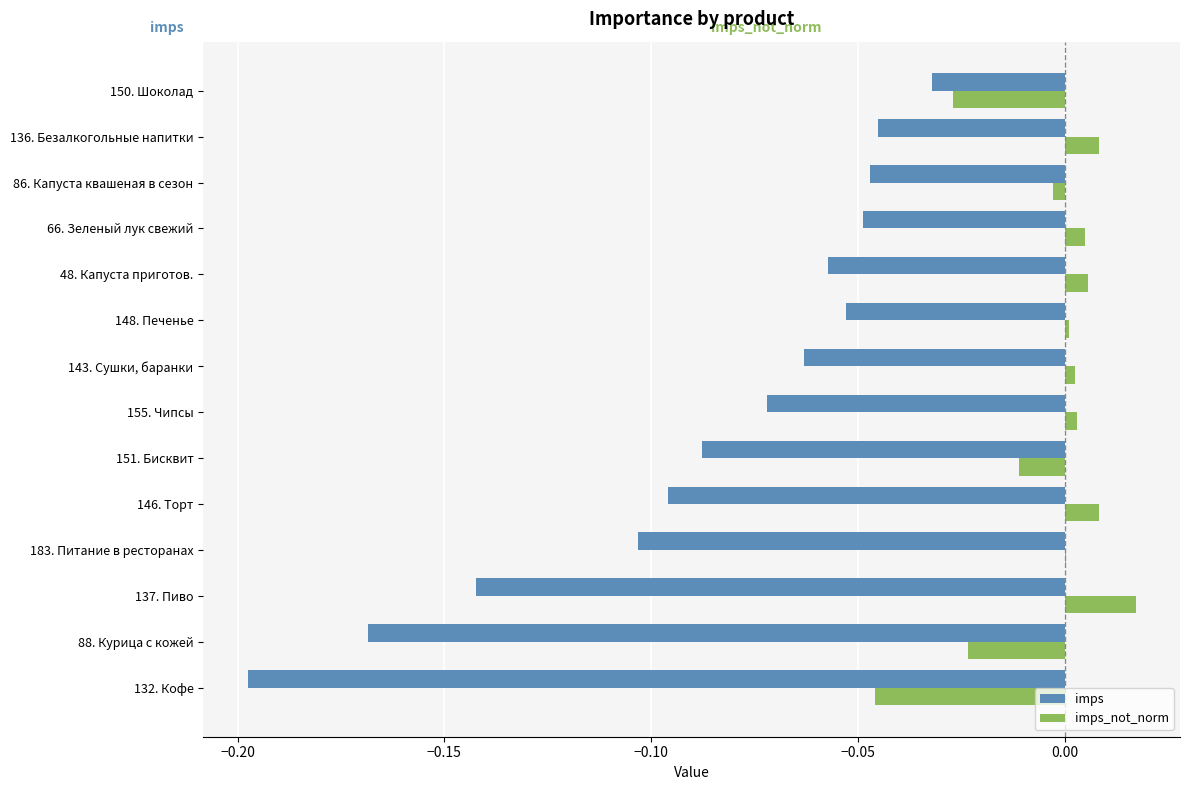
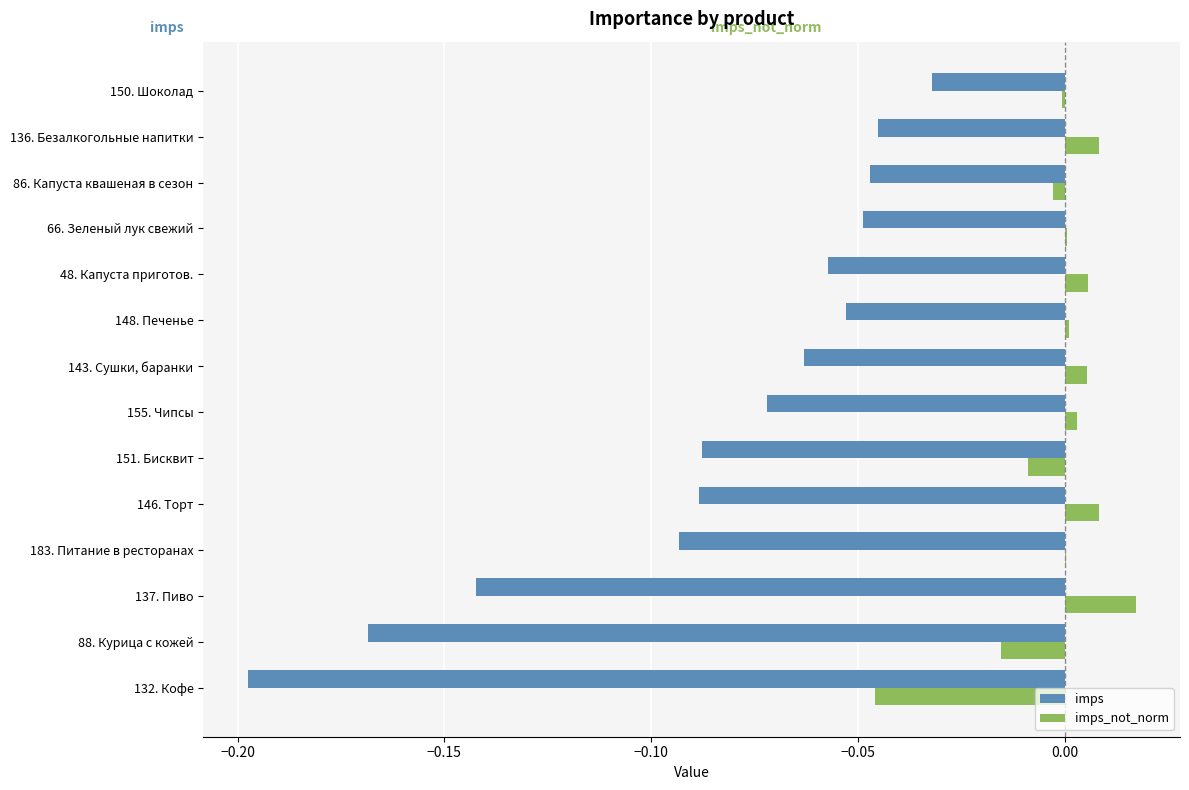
imps_not_norm, 150. Шоколад: -0.027 -> -0.001
imps_not_norm, 66. Зеленый лук свежий: 0.005 -> 0.000
imps_not_norm, 143. Сушки, баранки: 0.003 -> 0.005
imps_not_norm, 151. Бисквит: -0.011 -> -0.009
imps, 146. Торт: -0.096 -> -0.089
imps, 183. Питание в ресторанах: -0.103 -> -0.093
imps_not_norm, 88. Курица с кожей: -0.023 -> -0.015
